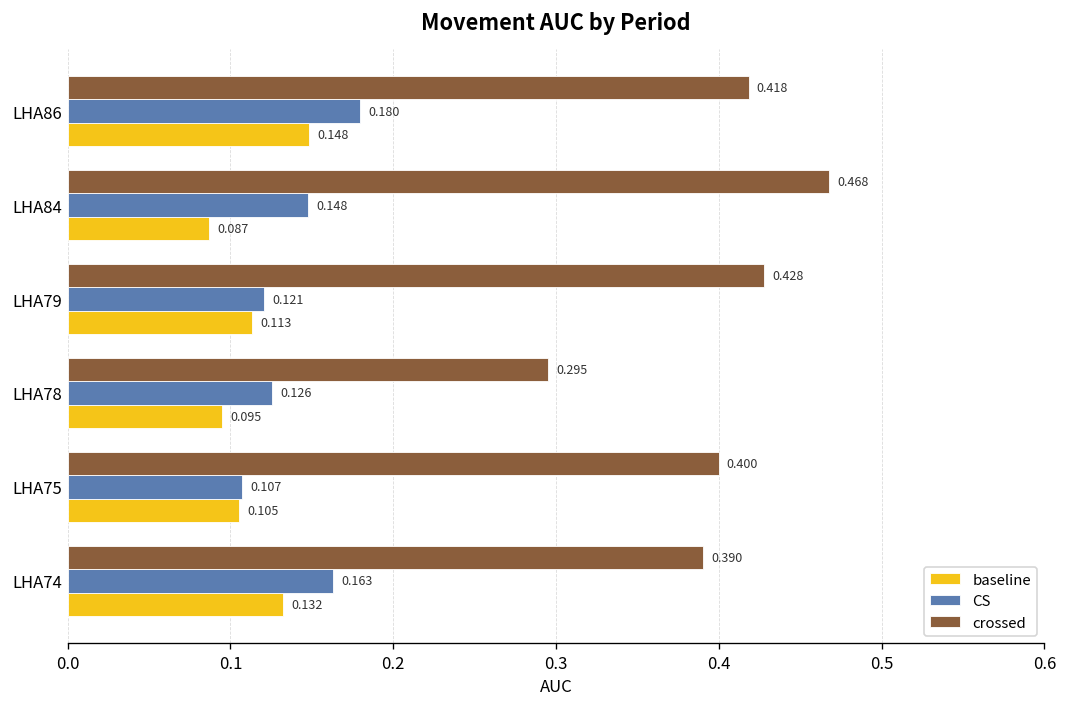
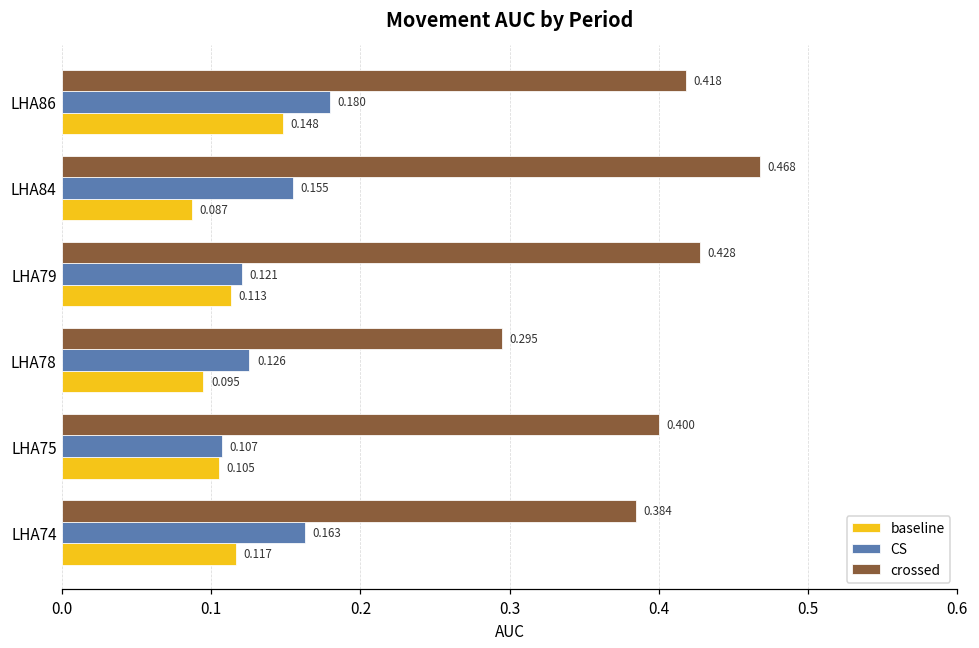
CS, LHA84: 0.148 -> 0.155
crossed, LHA74: 0.390 -> 0.384
baseline, LHA74: 0.132 -> 0.117
